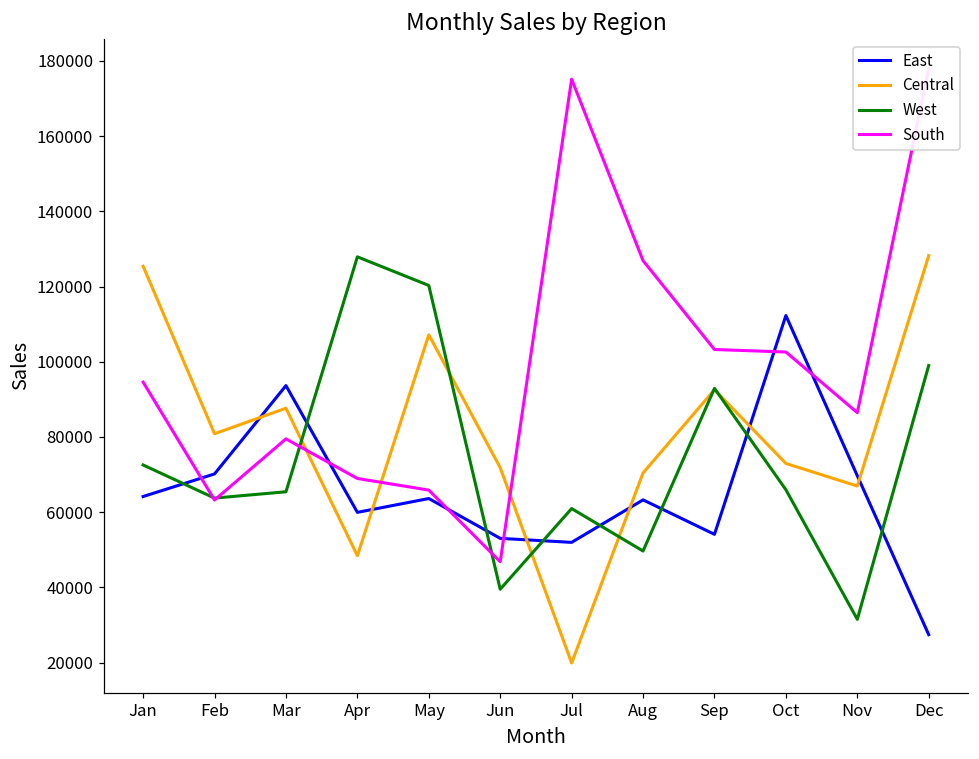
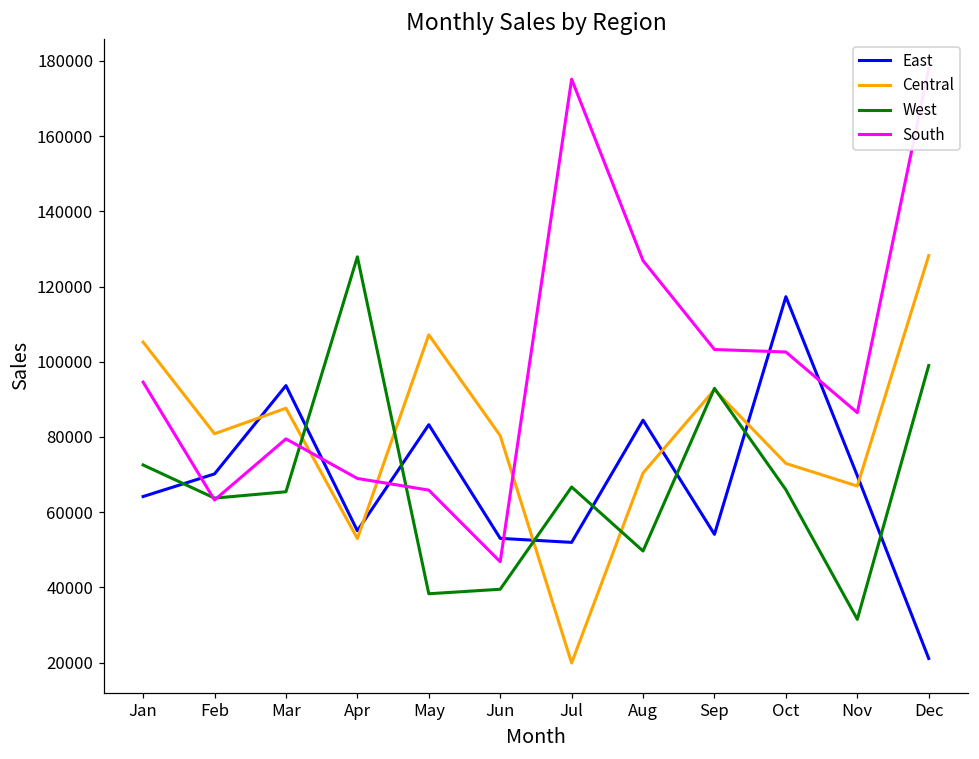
Central, Jan: 125000 -> 105000
East, Apr: 60000 -> 55000
Central, Apr: 48000 -> 53000
East, May: 64000 -> 83000
West, May: 120000 -> 38000
Central, Jun: 72000 -> 80000
West, Jul: 61000 -> 67000
East, Aug: 63000 -> 84000
East, Oct: 112000 -> 117000
East, Dec: 27000 -> 21000
